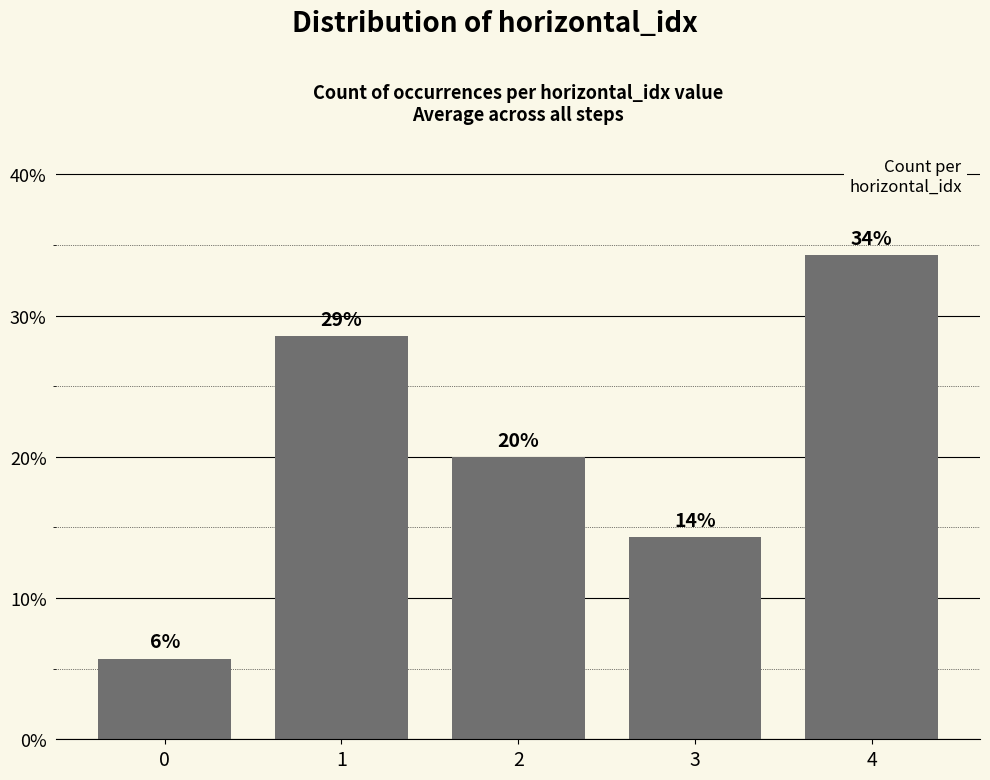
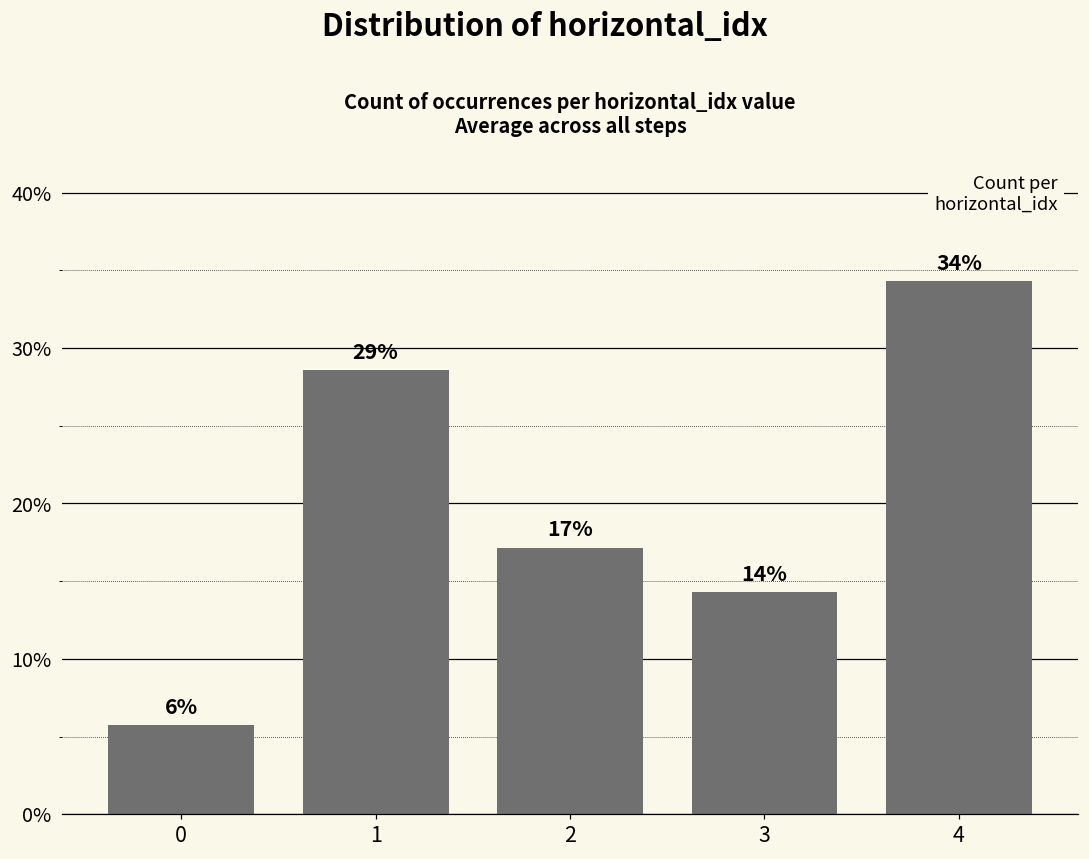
2: 20% -> 17%
